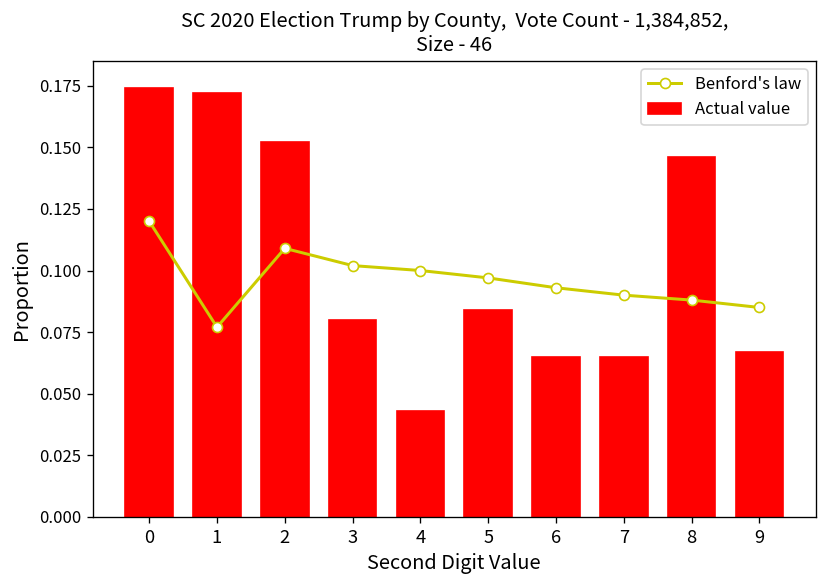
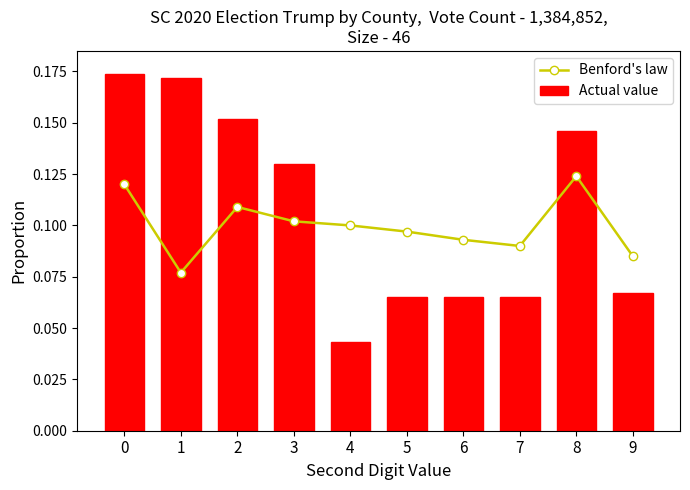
Actual value, 3: 0.08 -> 0.13
Actual value, 5: 0.084 -> 0.065
Benford's law, 8: 0.088 -> 0.124
